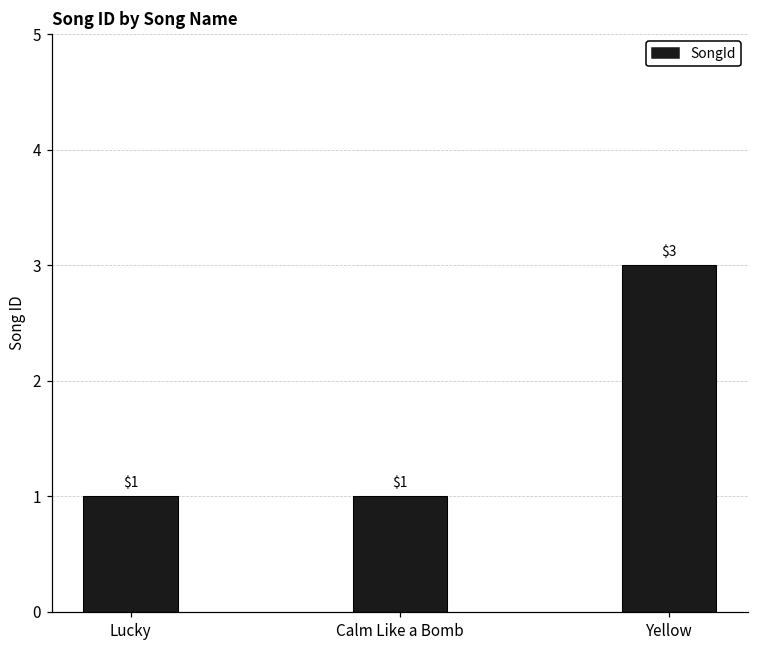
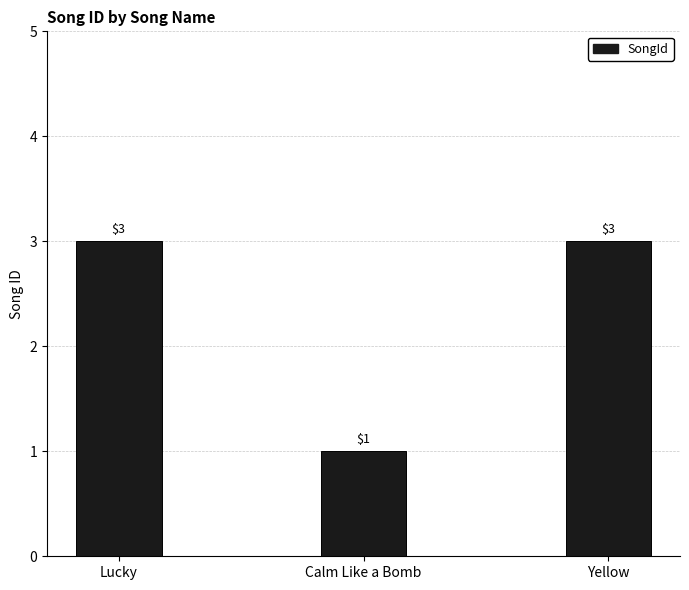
Lucky: $1 -> $3
